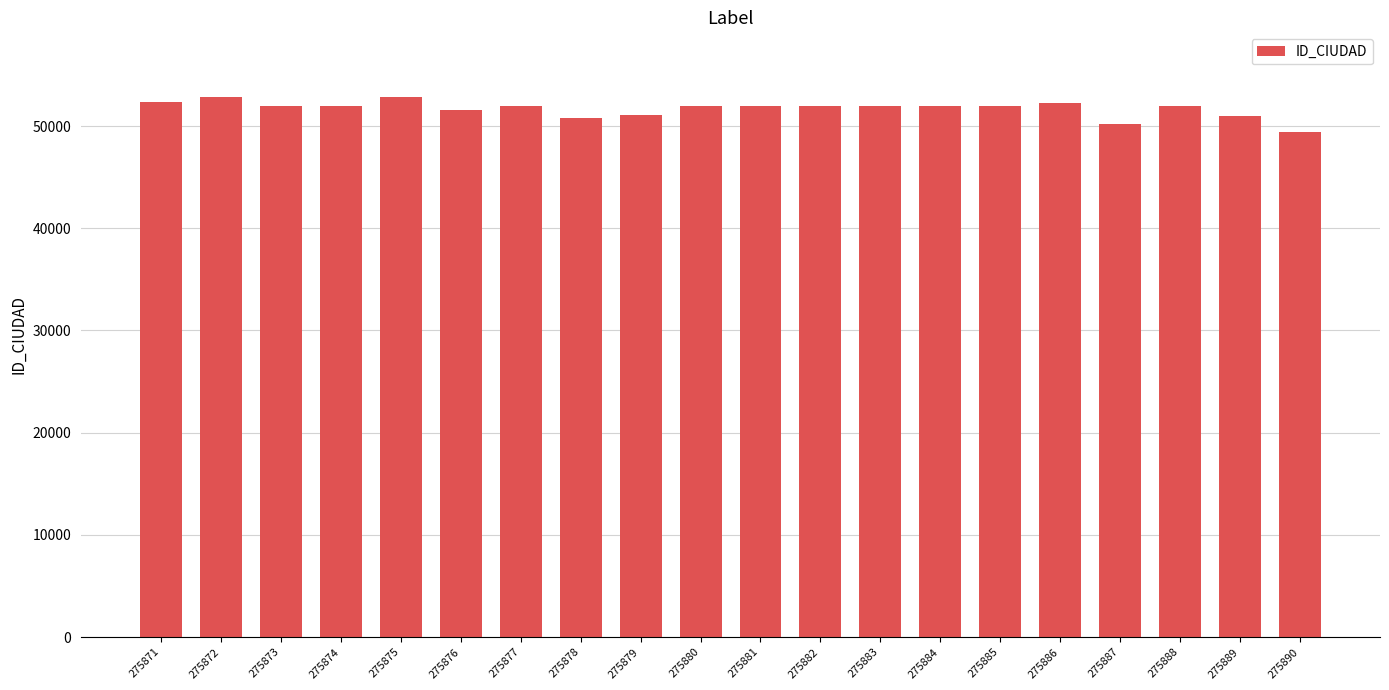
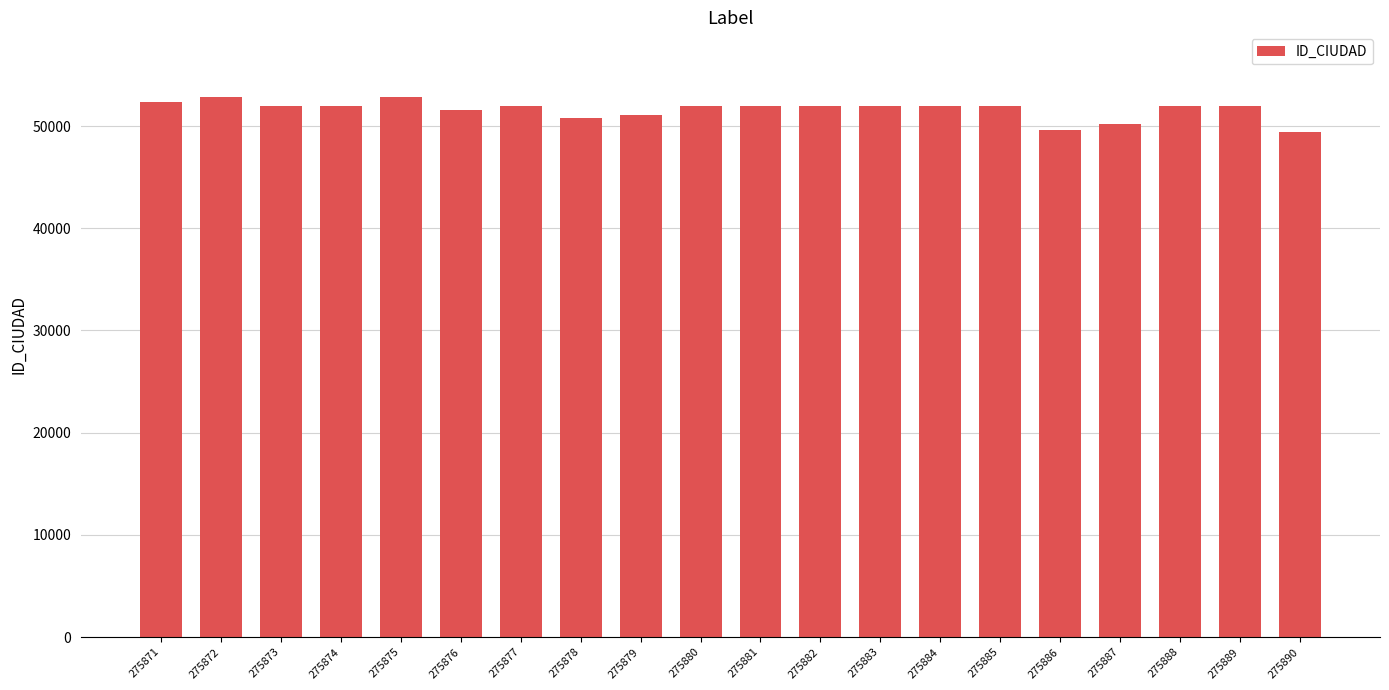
275886: 52300 -> 49700
275889: 51000 -> 52000
